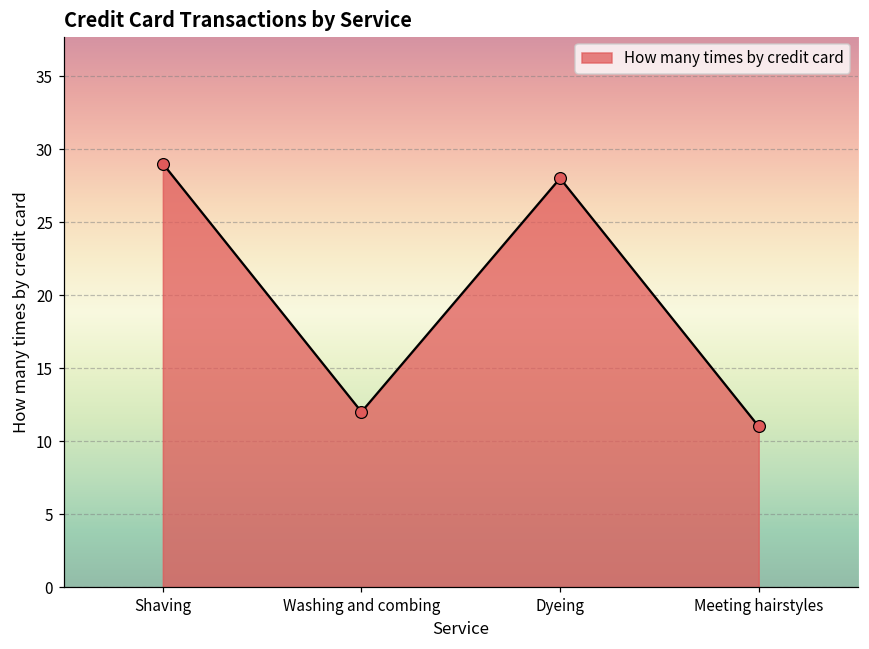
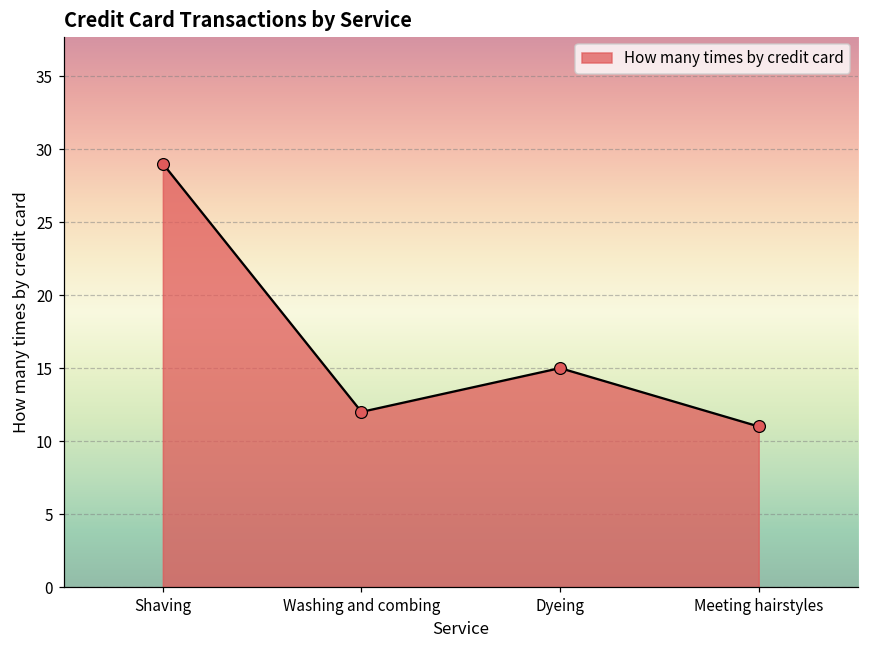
Dyeing: 28 -> 15
